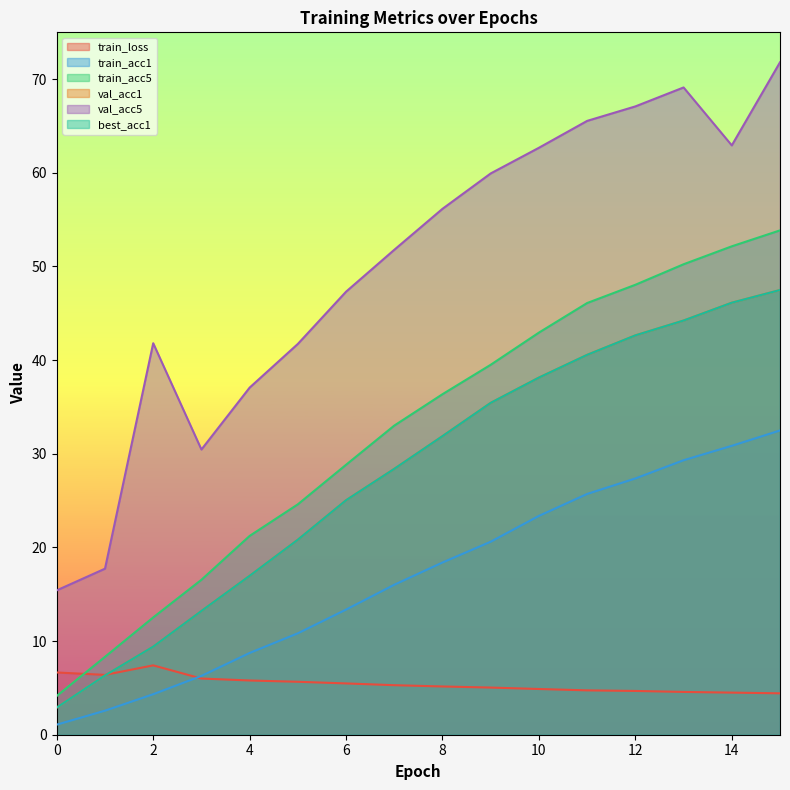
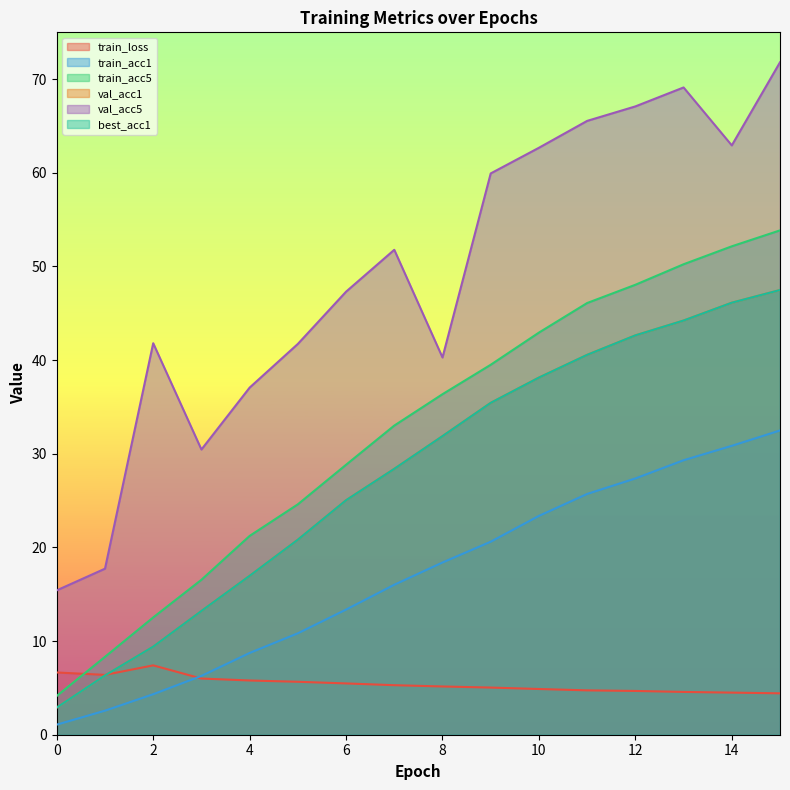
val_acc5, 8: 56 -> 40
